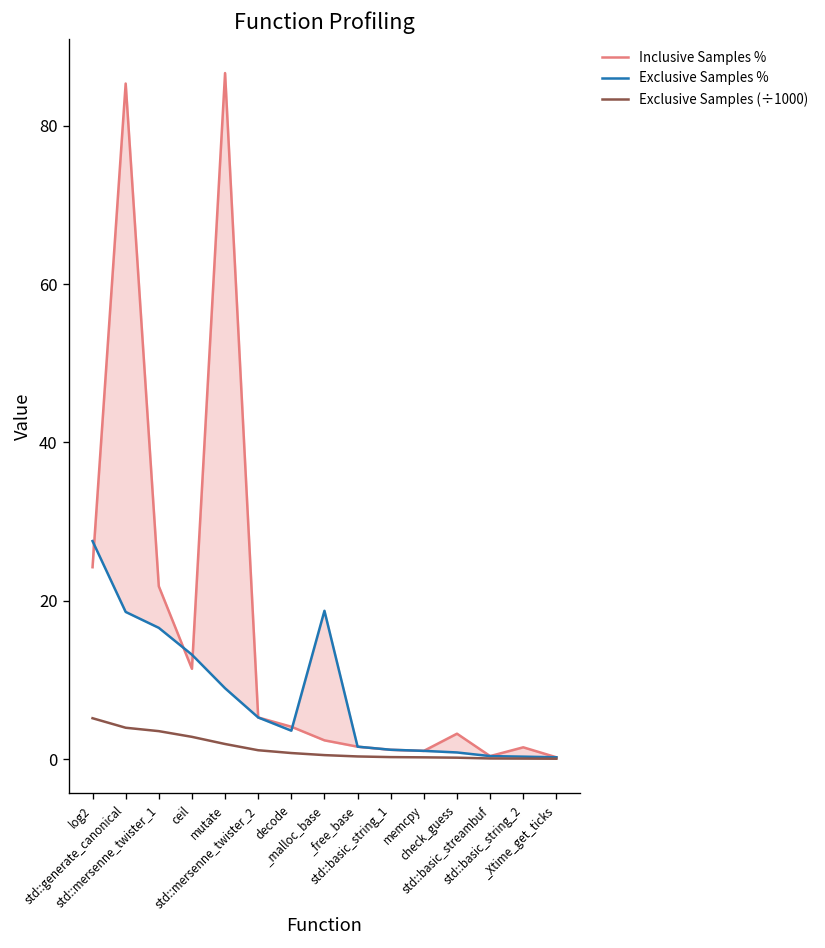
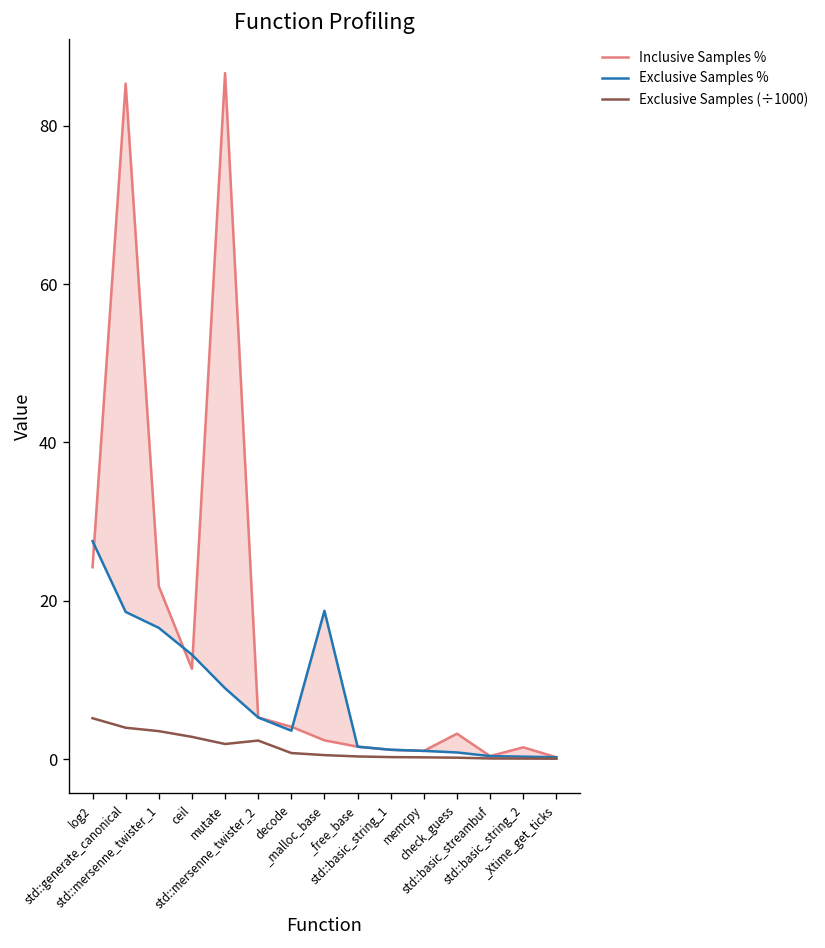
Exclusive Samples (÷1000), std::mersenne_twister_2: 1 -> 2
